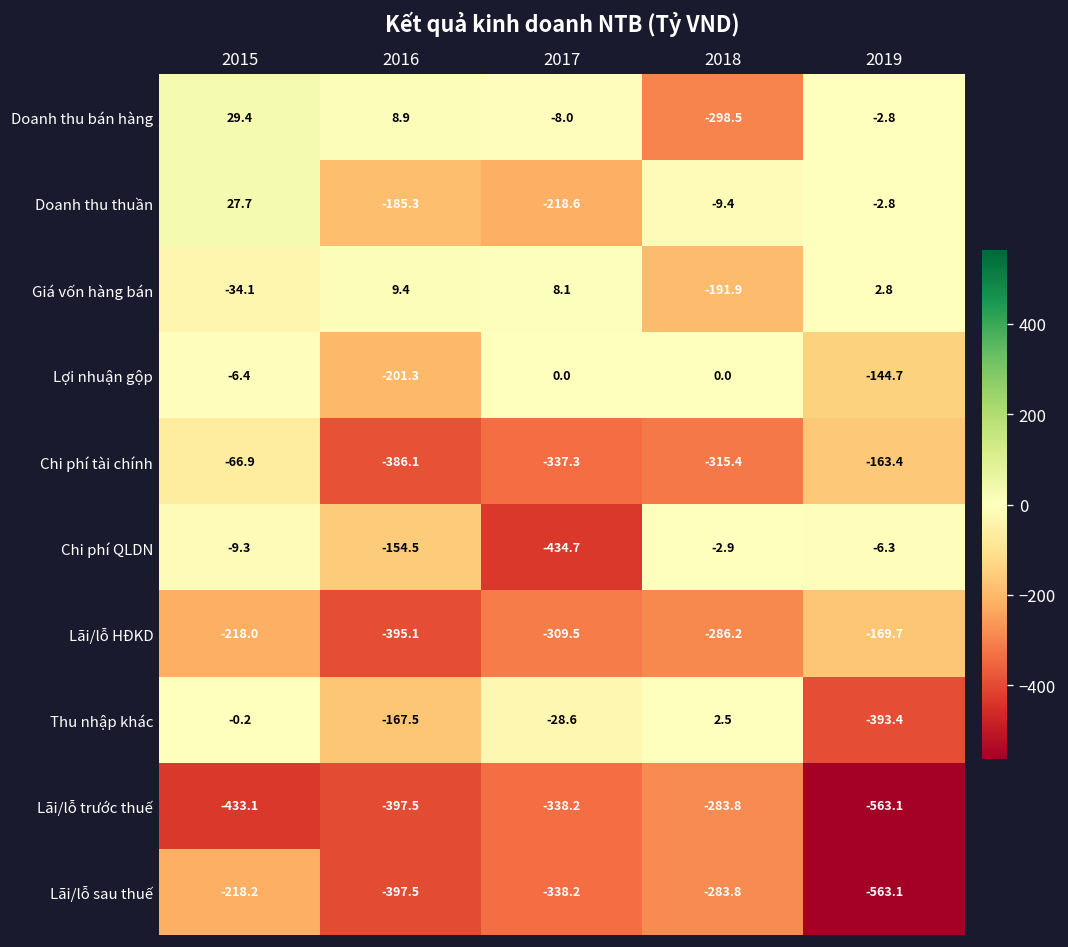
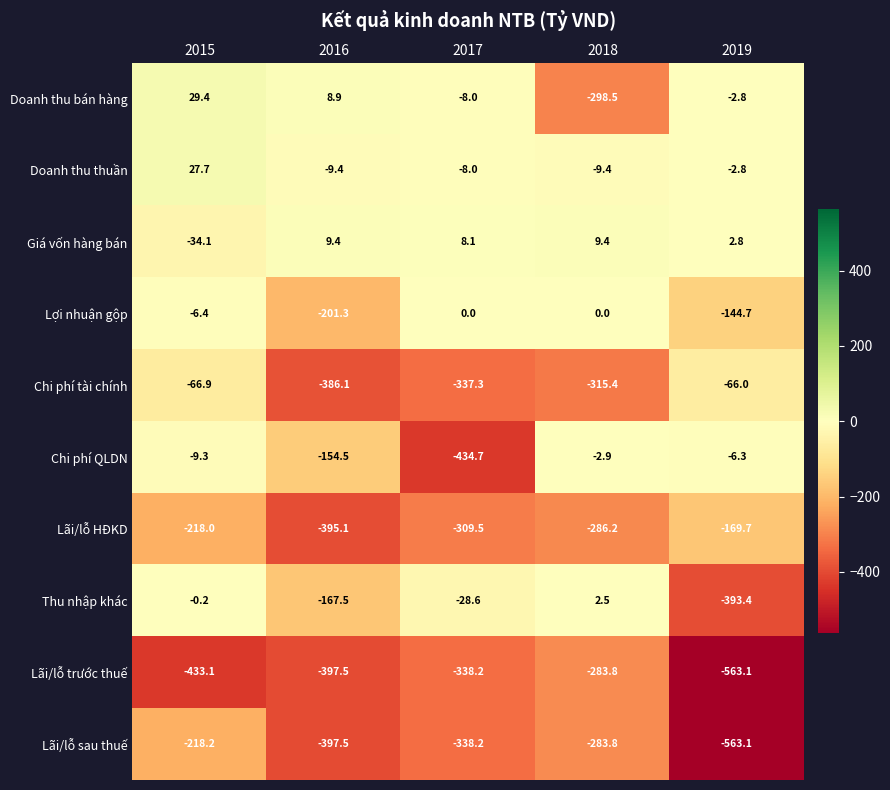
Doanh thu thuần, 2016: -185.3 -> -9.4
Doanh thu thuần, 2017: -218.6 -> -8.0
Giá vốn hàng bán, 2018: -191.9 -> 9.4
Chi phí tài chính, 2019: -163.4 -> -66.0
